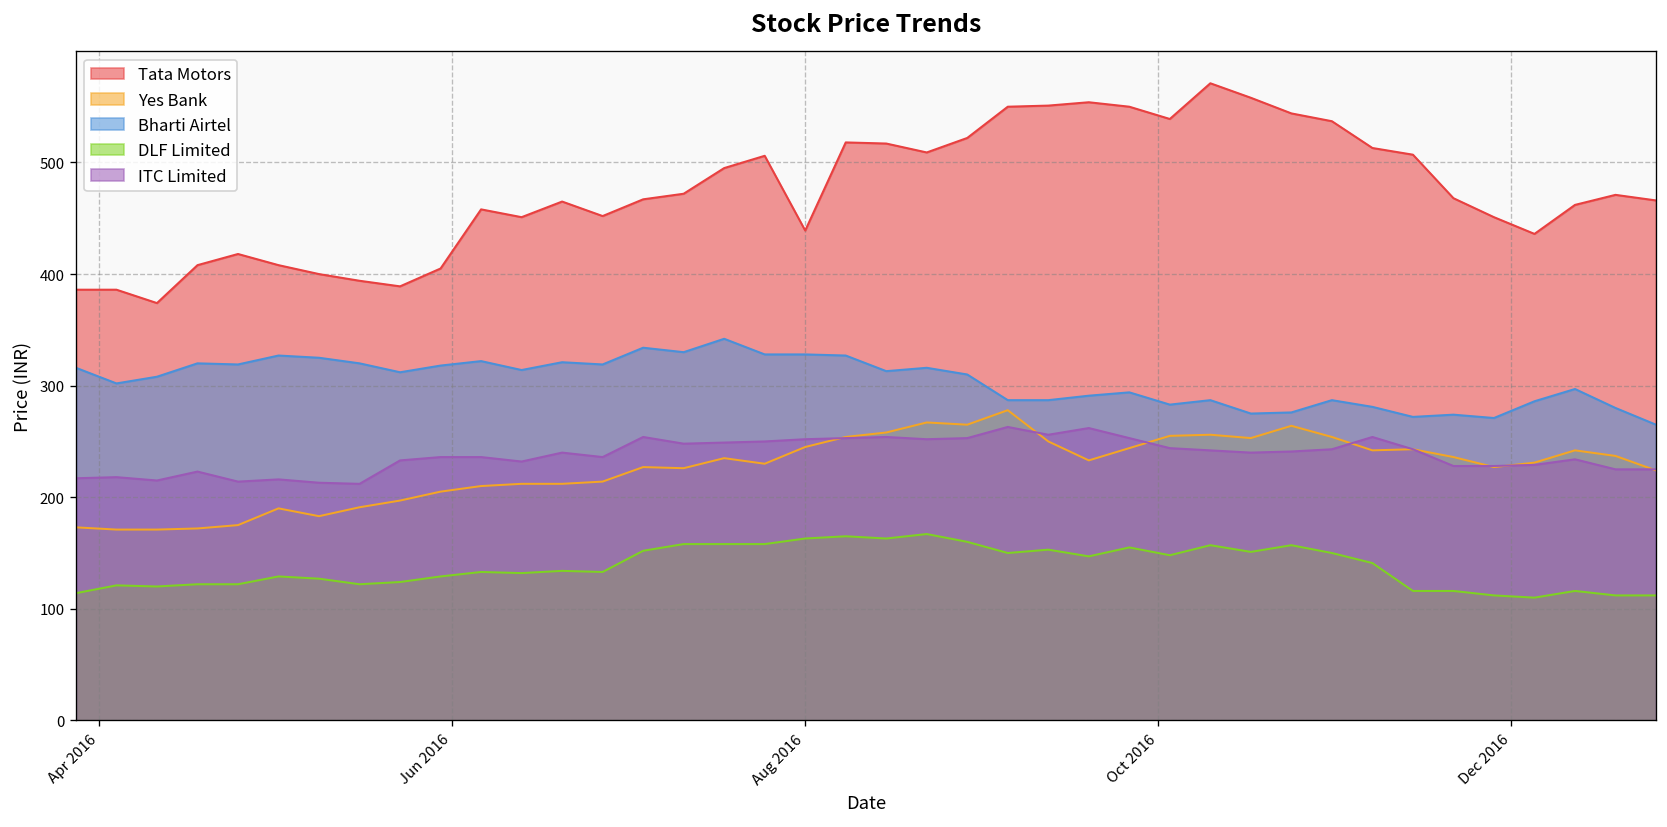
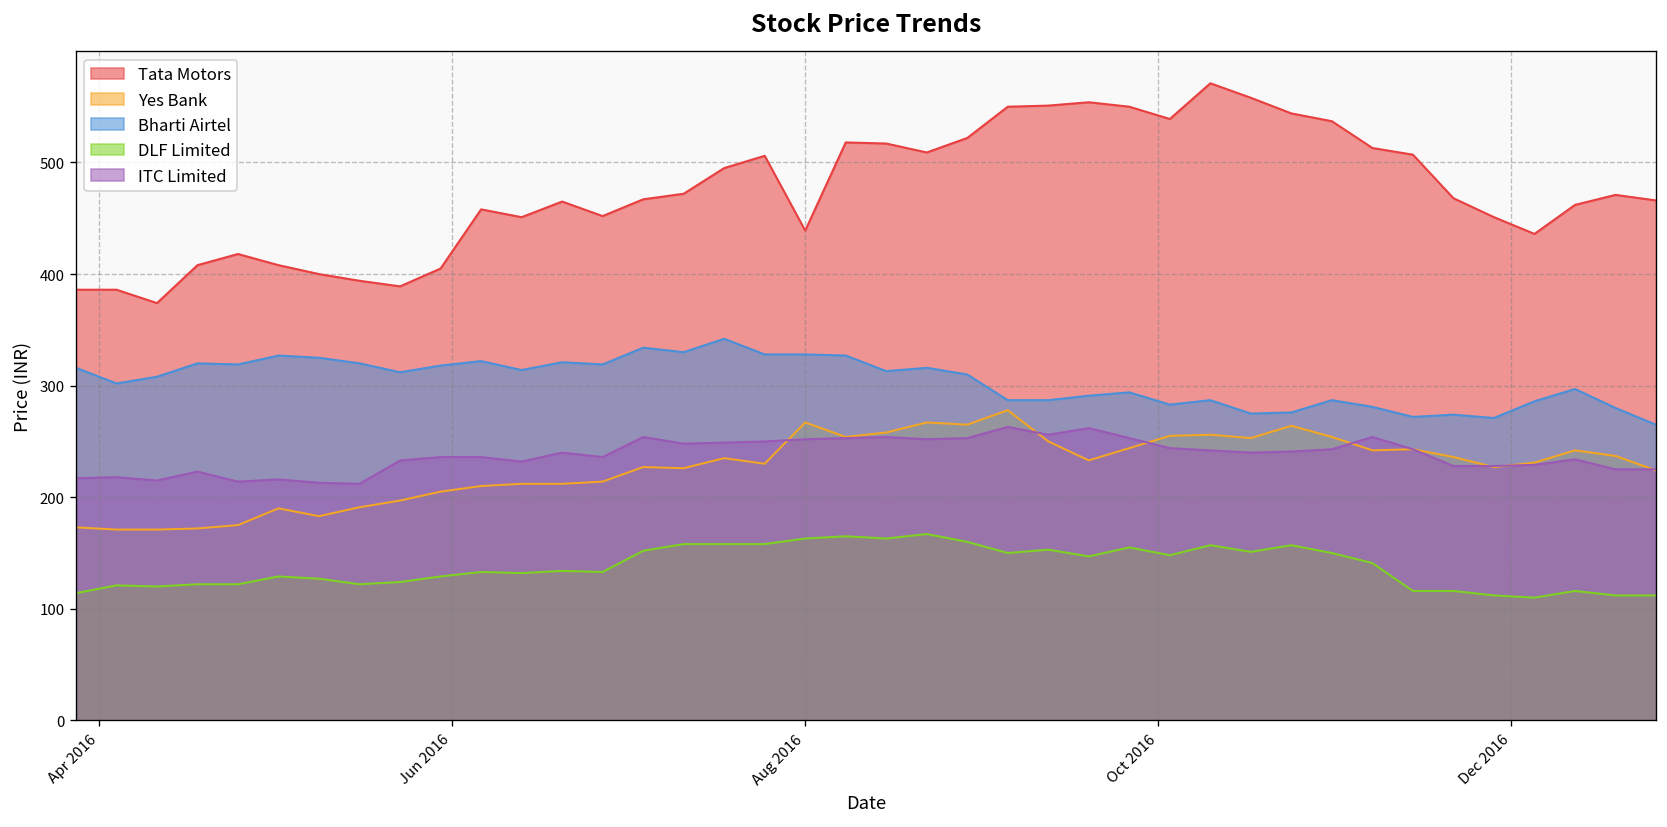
Yes Bank, Aug 2016: 250 -> 270
